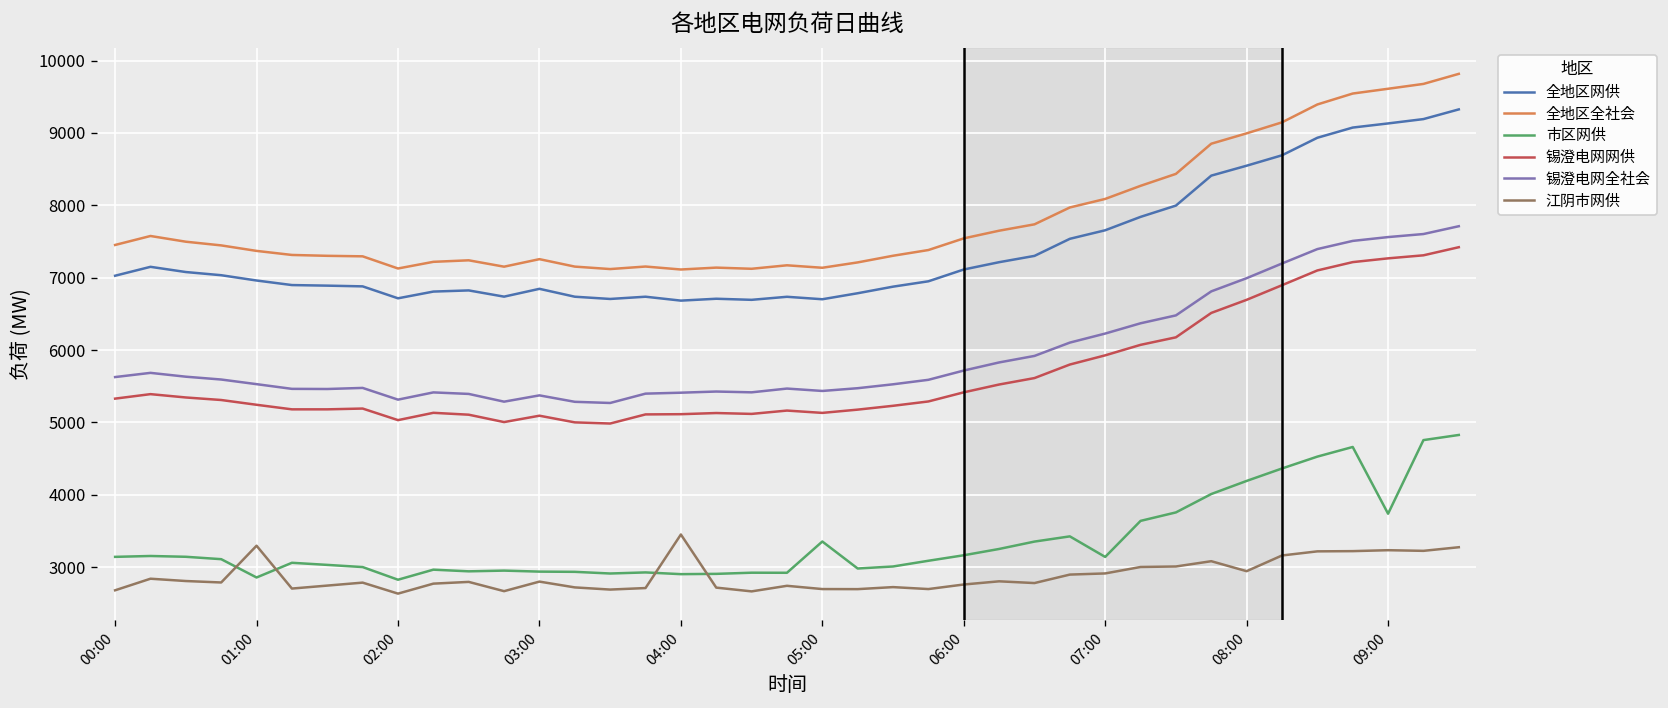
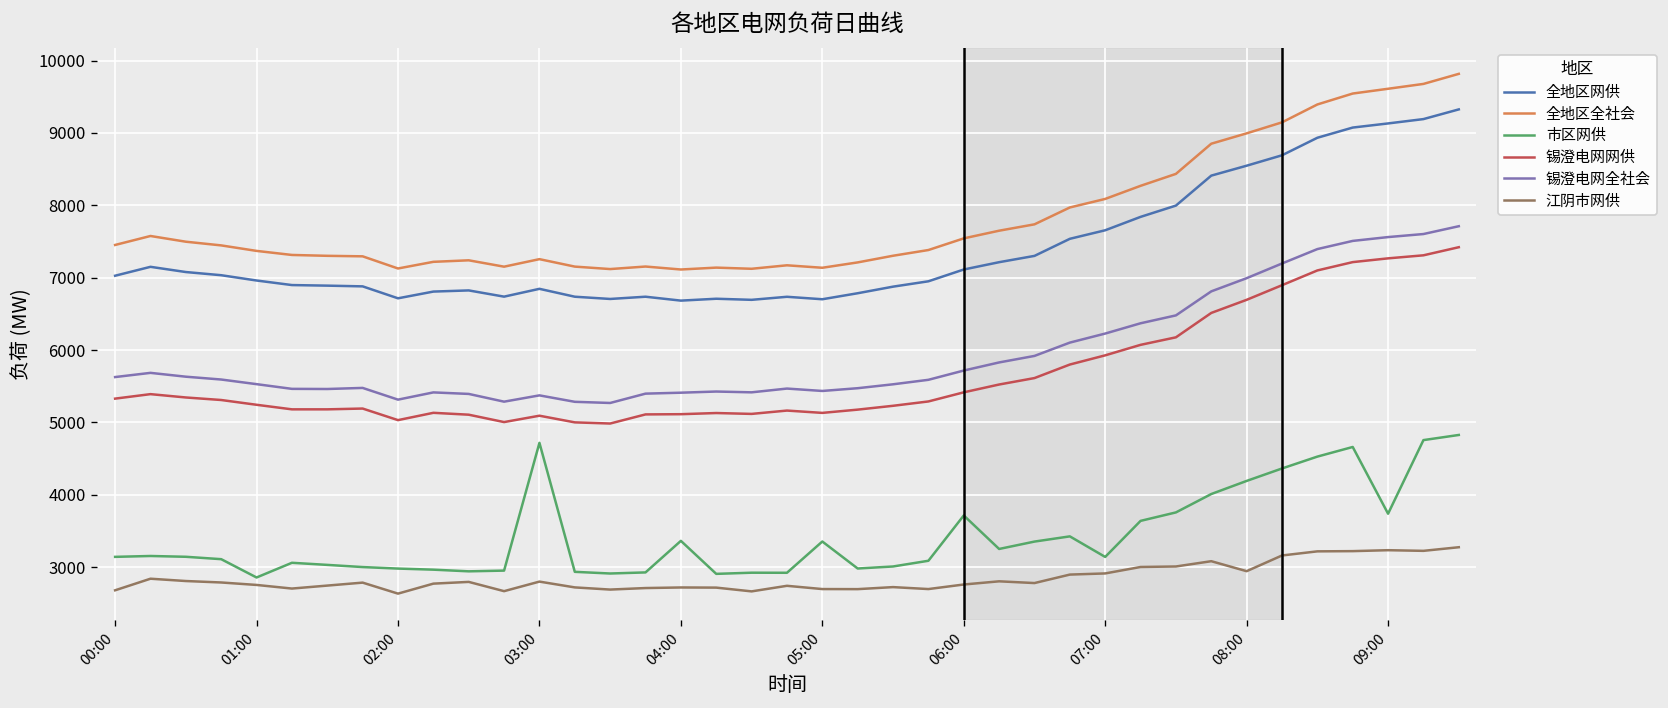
江阴市网供, 01:00: 3300 -> 2800
市区网供, 02:00: 2800 -> 3000
市区网供, 03:00: 2900 -> 4700
市区网供, 04:00: 2900 -> 3400
江阴市网供, 04:00: 3500 -> 2700
市区网供, 06:00: 3200 -> 3700
